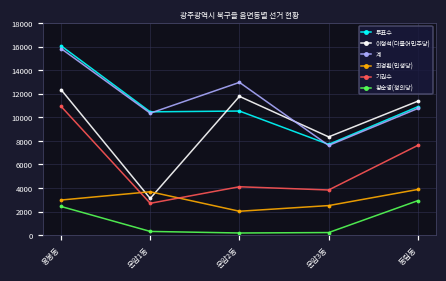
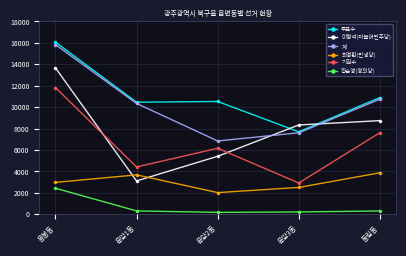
이형석(더불어민주당), 용봉동: 12400 -> 13700
기권수, 용봉동: 10900 -> 11800
기권수, 운암1동: 2700 -> 4400
이형석(더불어민주당), 운암2동: 11800 -> 5400
계, 운암2동: 13000 -> 6800
기권수, 운암2동: 4100 -> 6200
기권수, 운암3동: 3800 -> 2900
이형석(더불어민주당), 동림동: 11400 -> 8700
황순영(정의당), 동림동: 2900 -> 300
